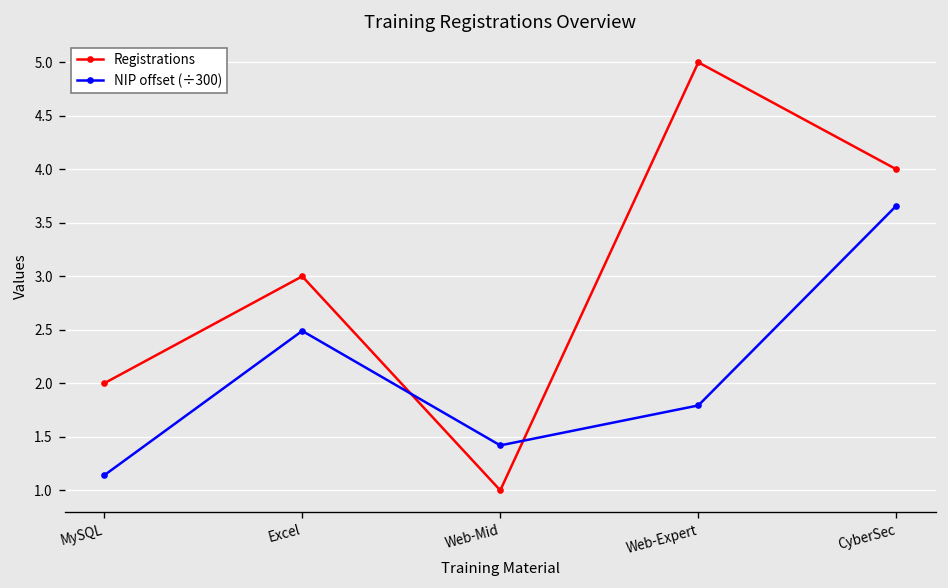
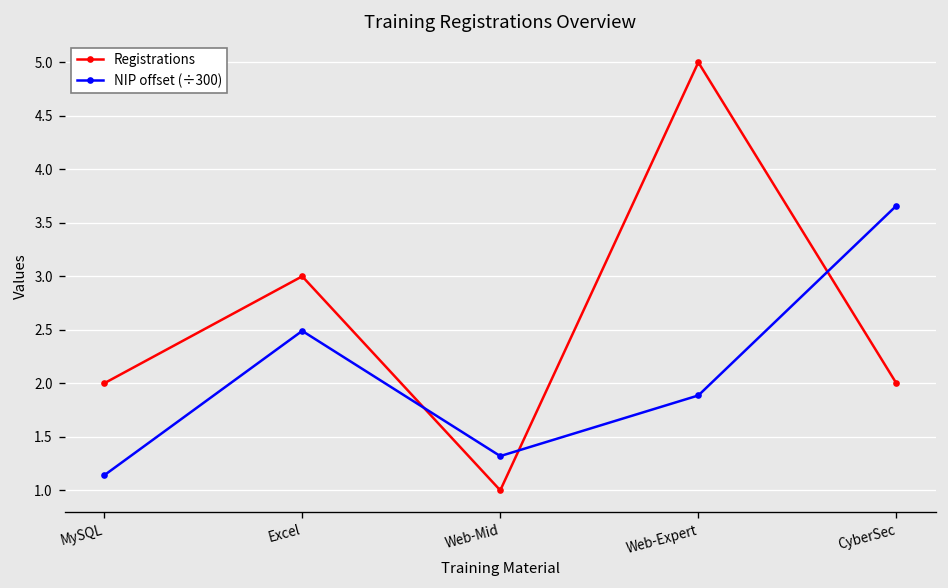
NIP offset (÷300), Web-Mid: 1.4 -> 1.3
NIP offset (÷300), Web-Expert: 1.8 -> 1.9
Registrations, CyberSec: 4 -> 2
